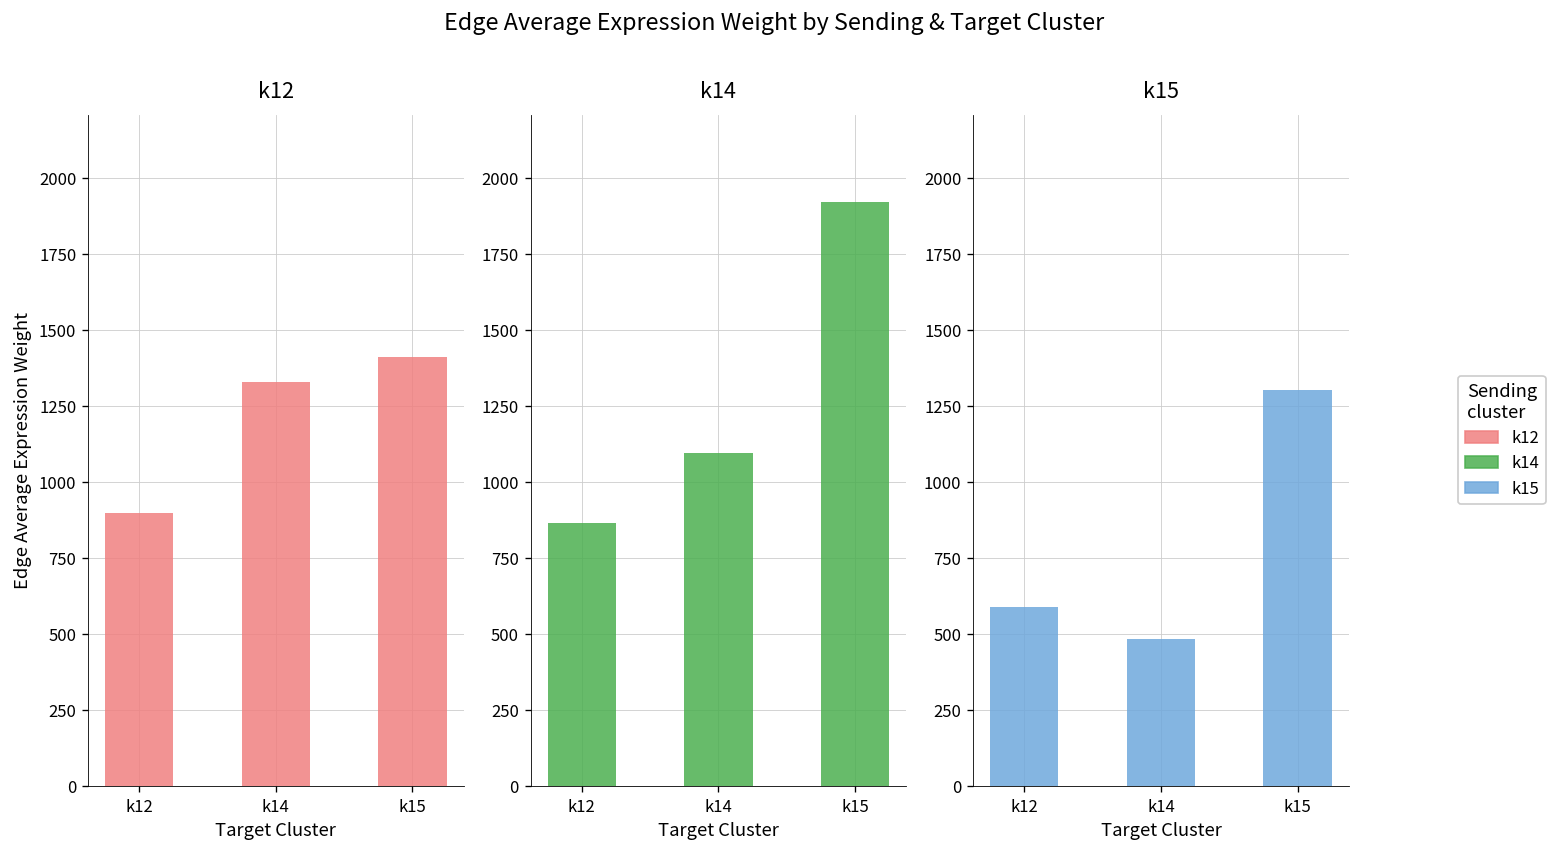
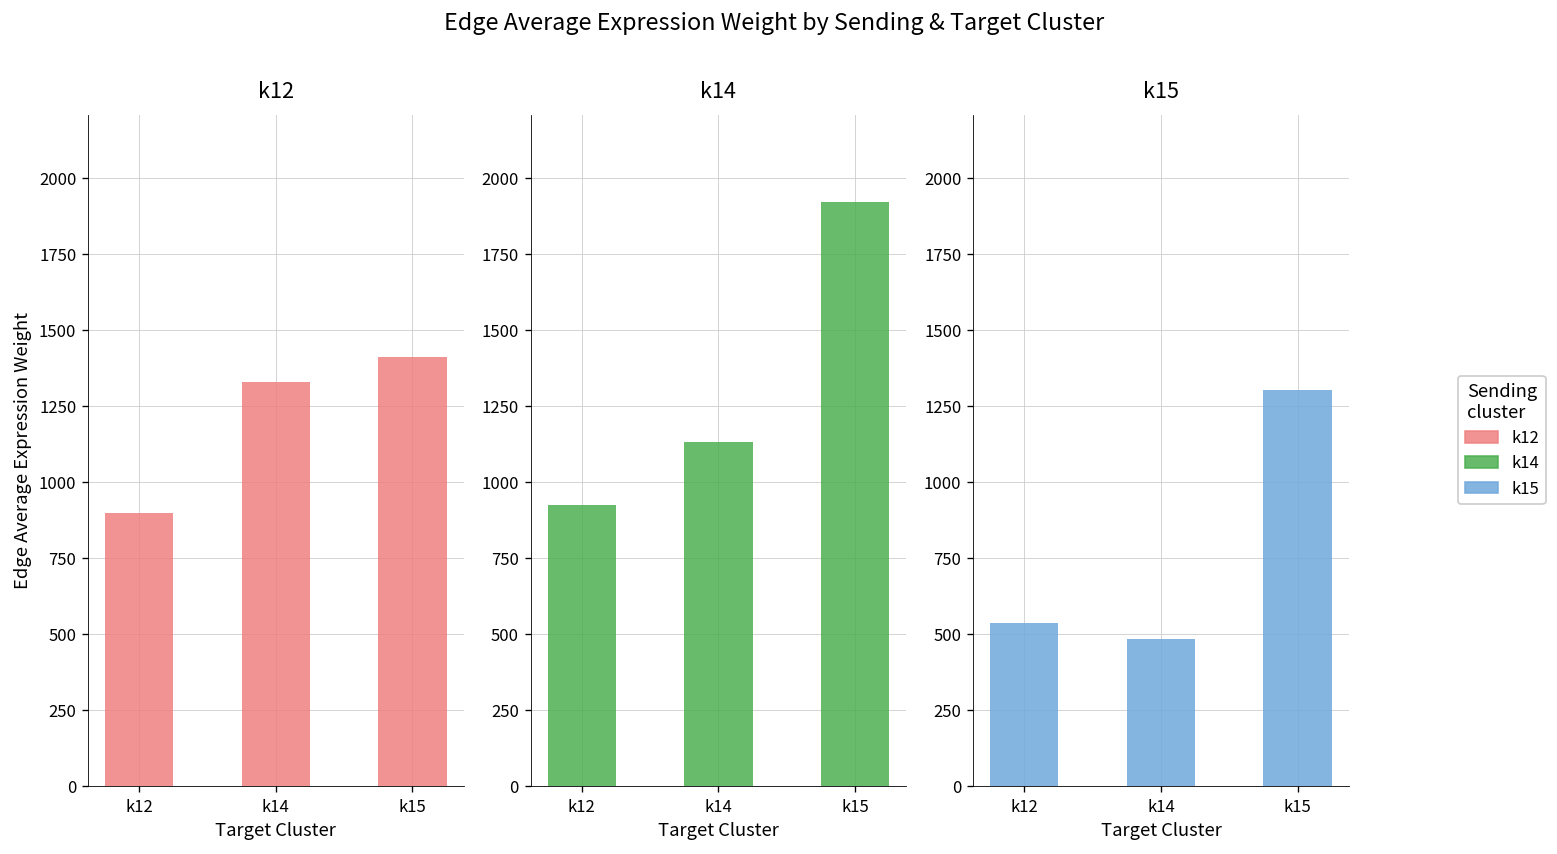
k14, k12: 870 -> 920
k14, k14: 1100 -> 1130
k15, k12: 590 -> 540
